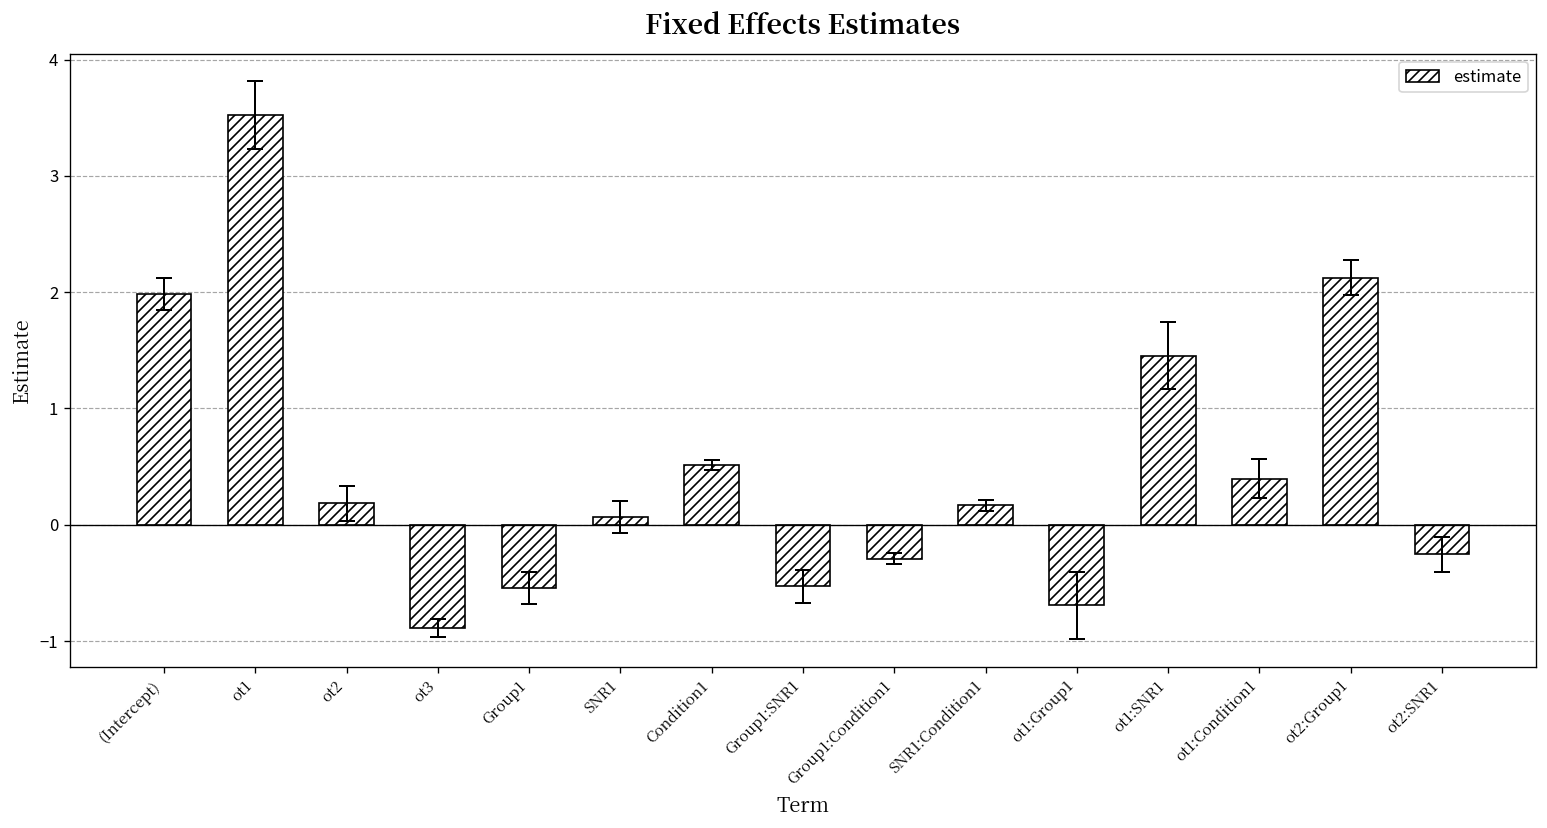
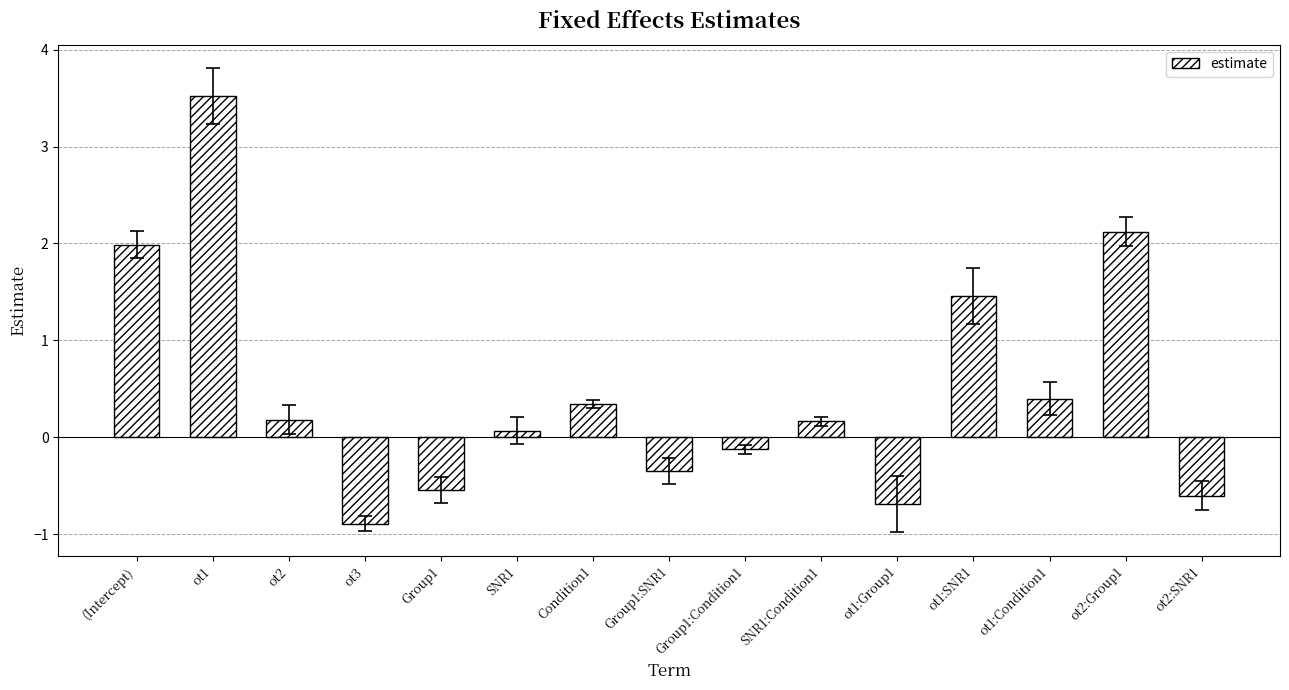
estimate, Condition1: 0.5 -> 0.3
estimate, Group1:SNR1: -0.5 -> -0.3
estimate, Group1:Condition1: -0.3 -> -0.1
estimate, ot2:SNR1: -0.3 -> -0.6
